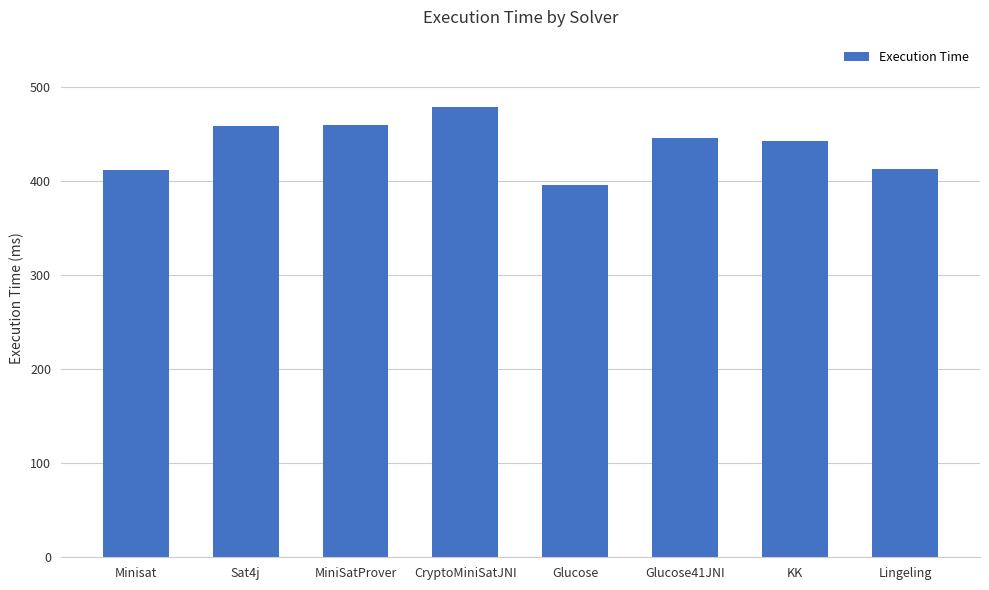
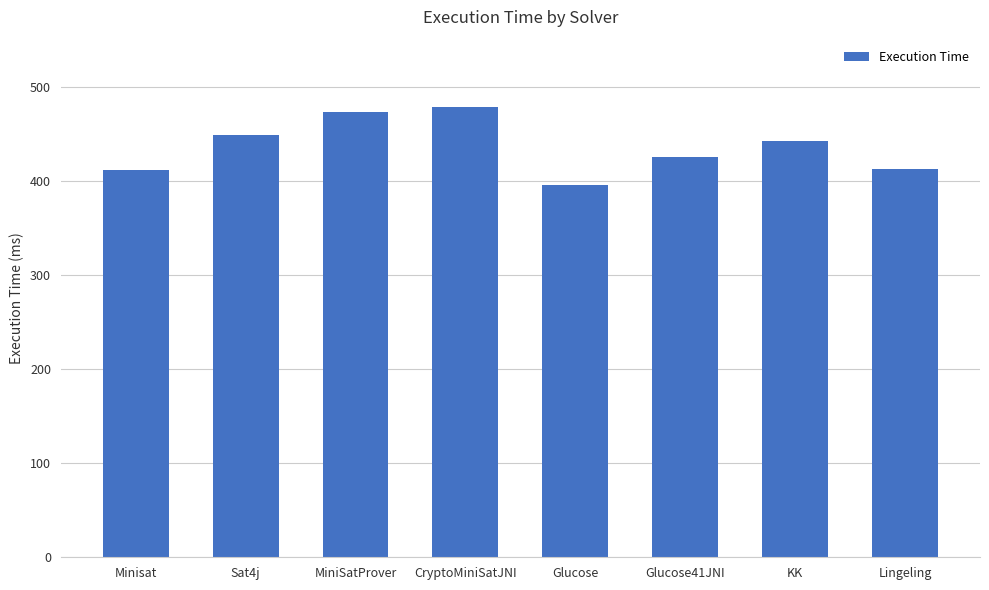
Sat4j: 460 -> 450
MiniSatProver: 460 -> 470
Glucose41JNI: 450 -> 430
